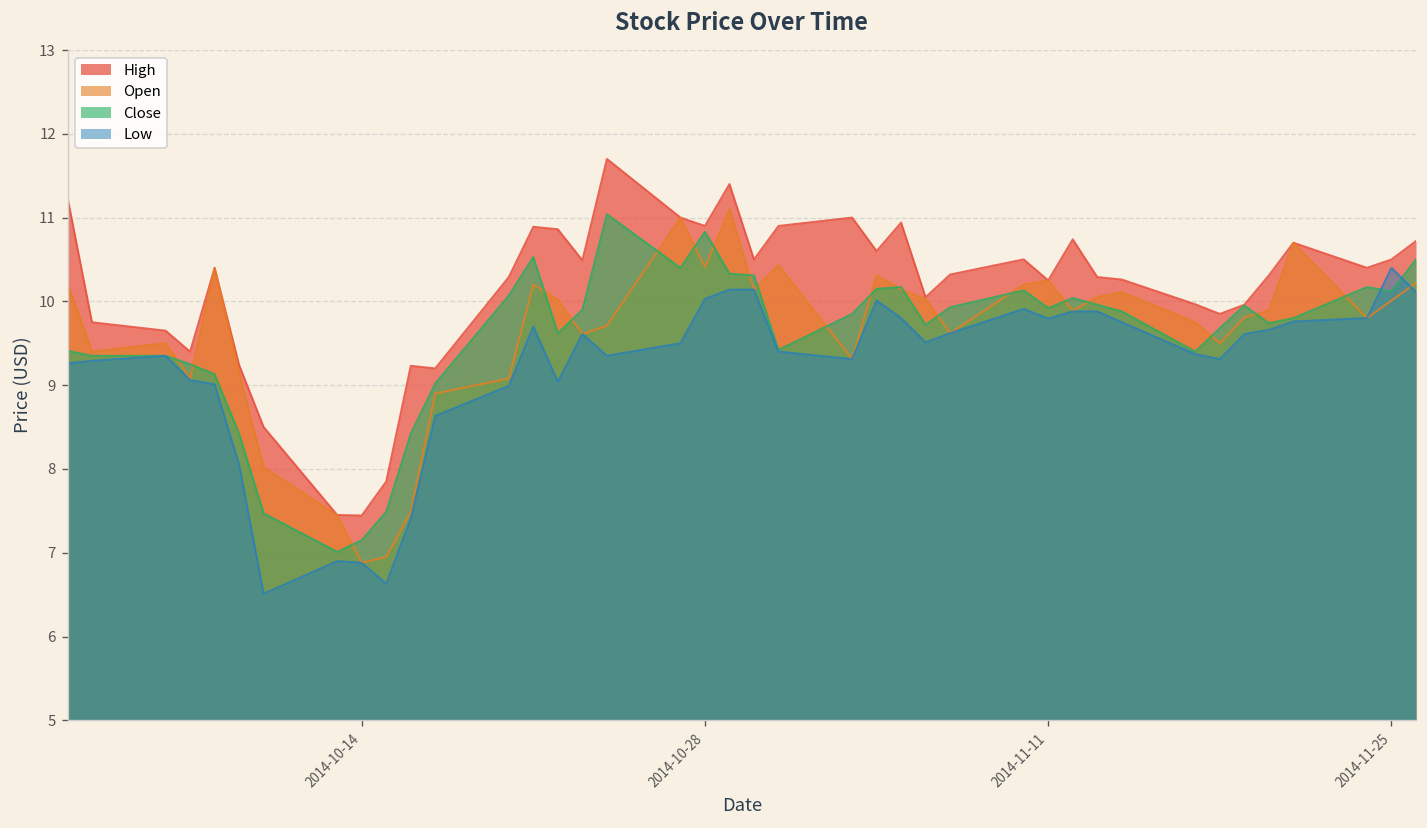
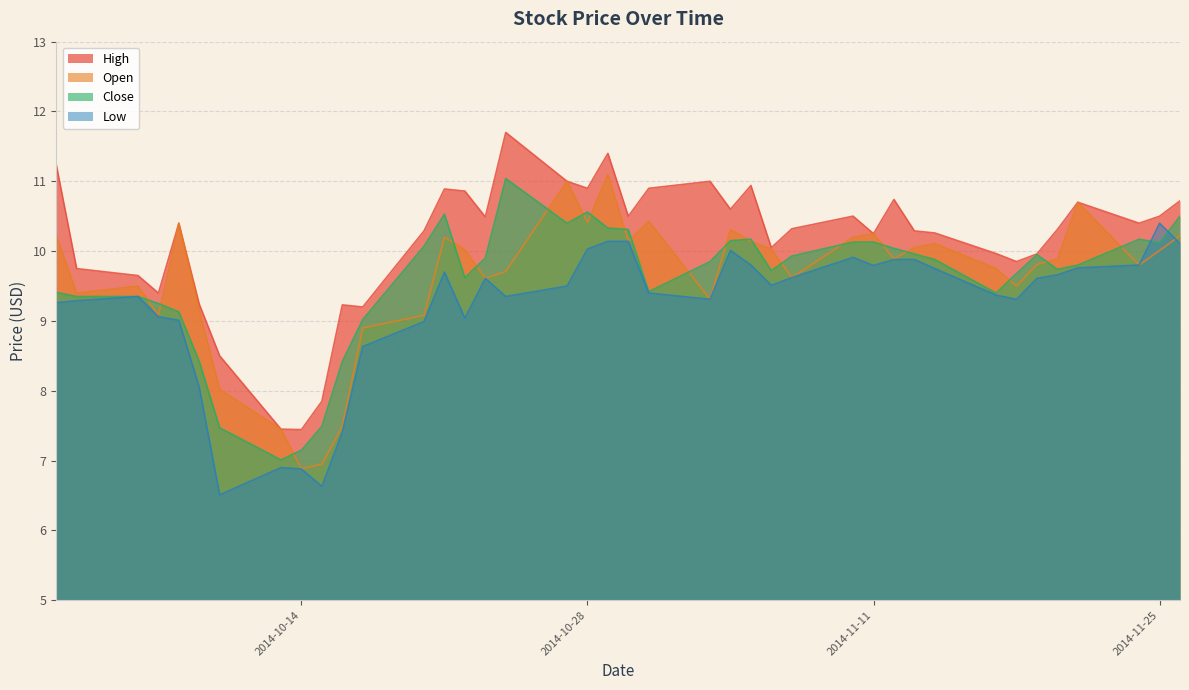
Close, 2014-10-28: 10.8 -> 10.6
Close, 2014-11-11: 9.9 -> 10.1
